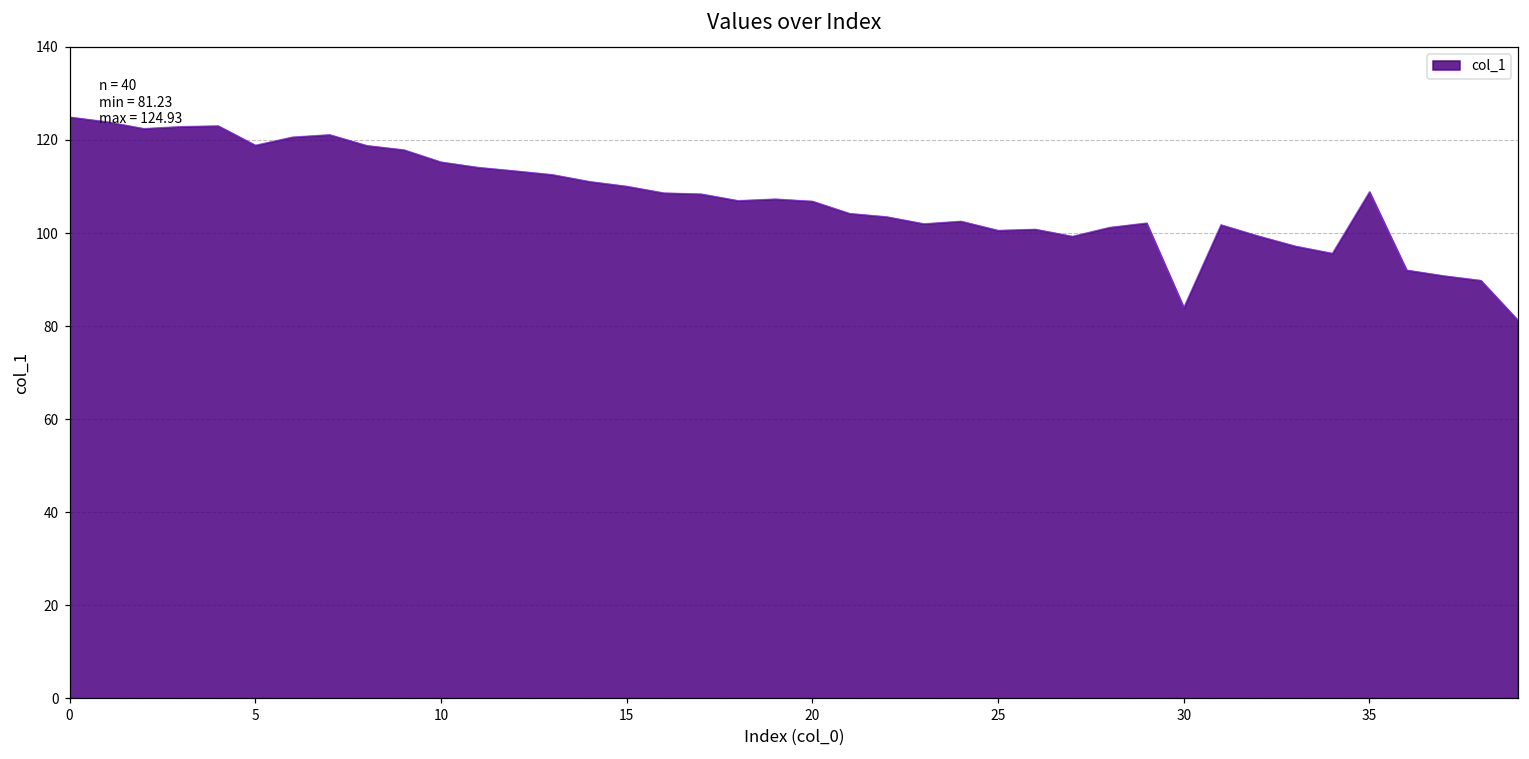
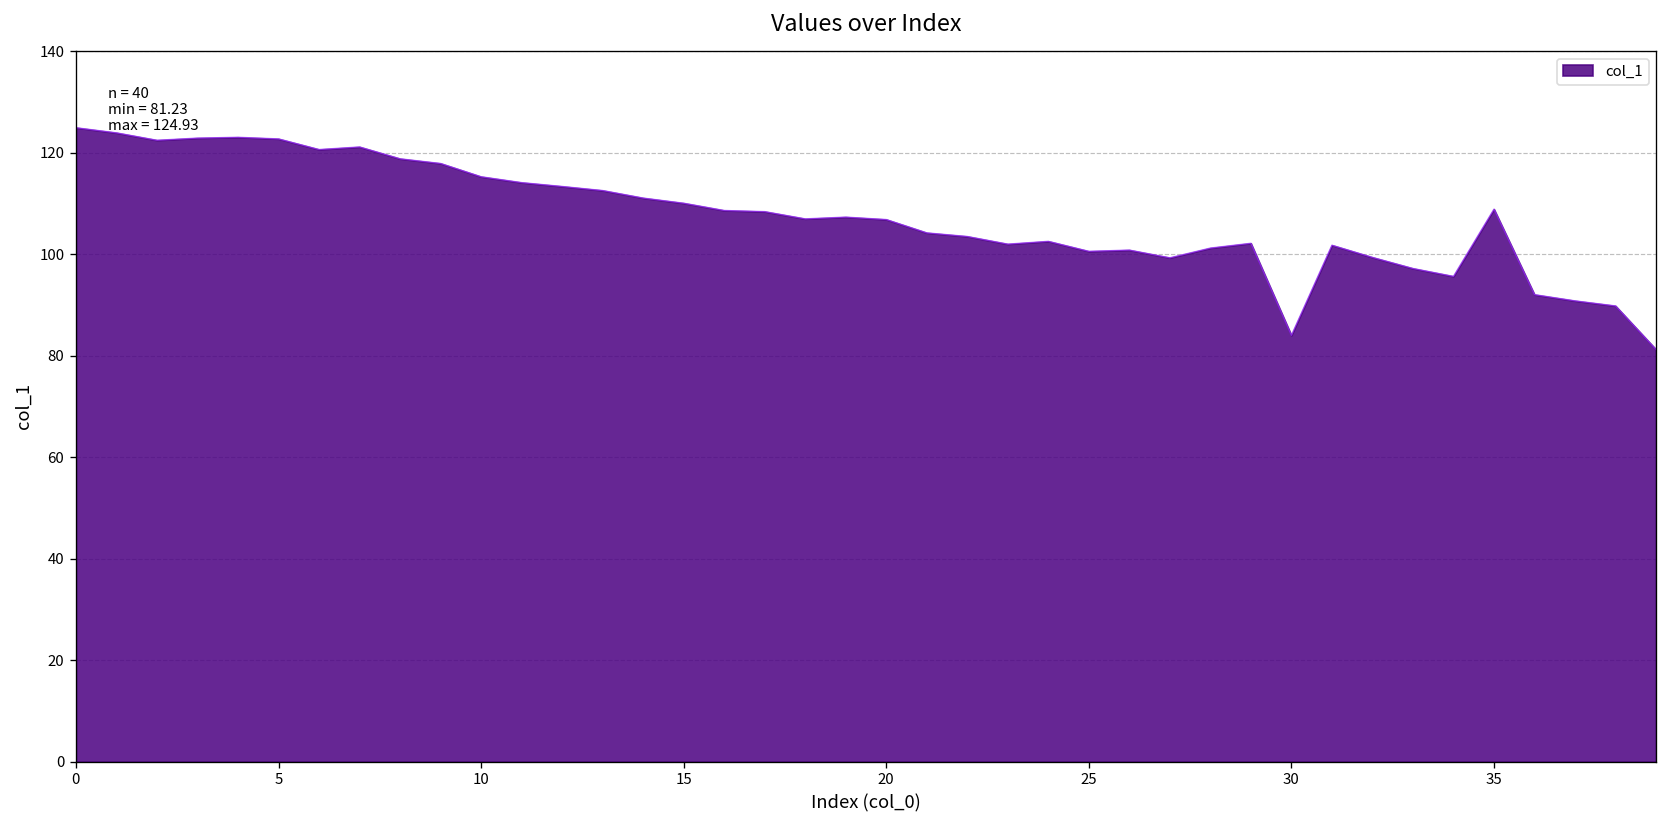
5: 119 -> 123
